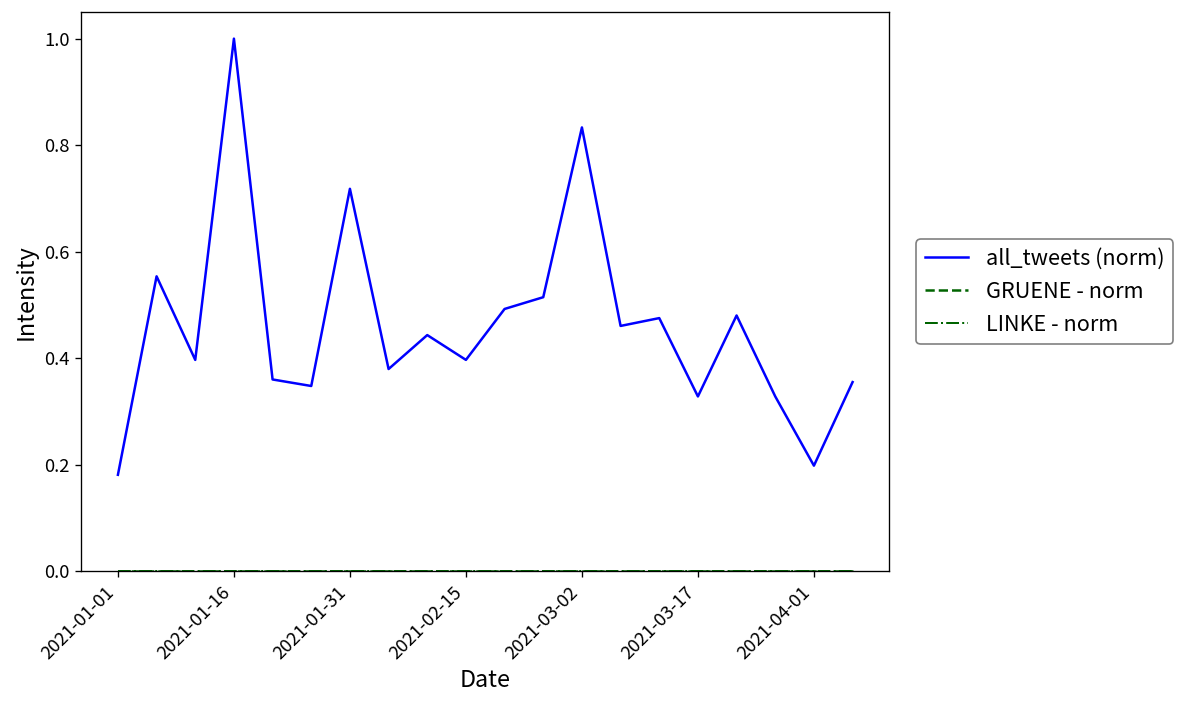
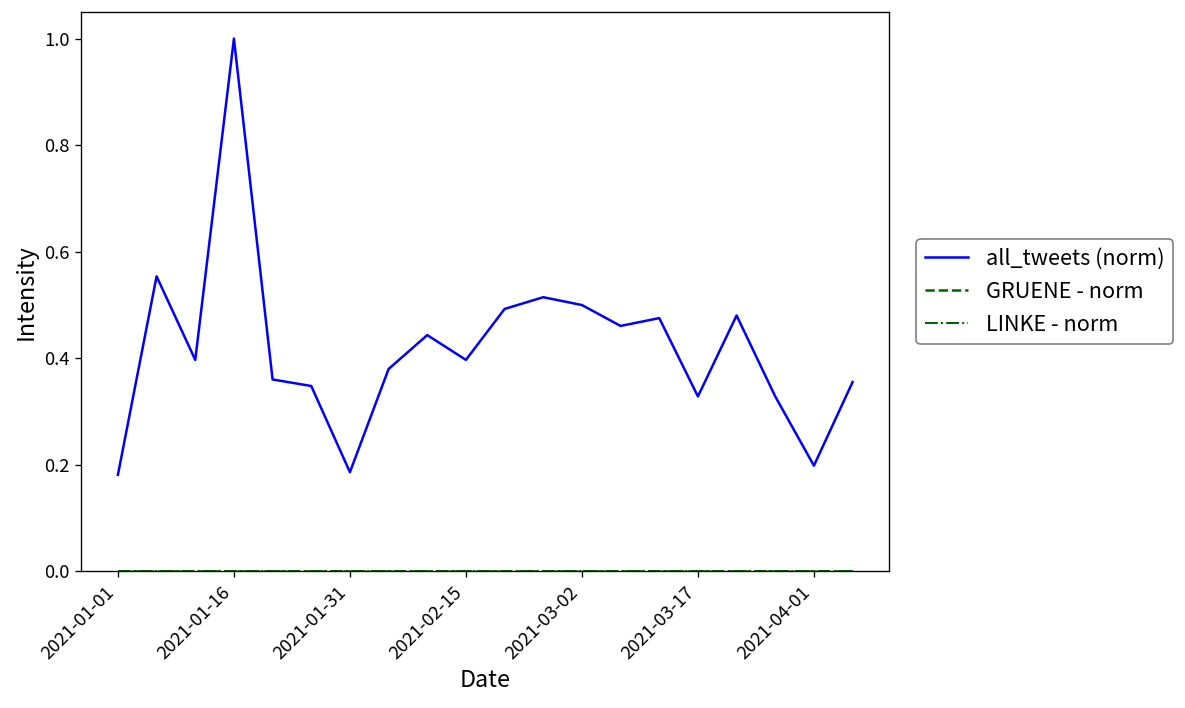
all_tweets (norm), 2021-01-31: 0.72 -> 0.19
all_tweets (norm), 2021-03-02: 0.83 -> 0.50
